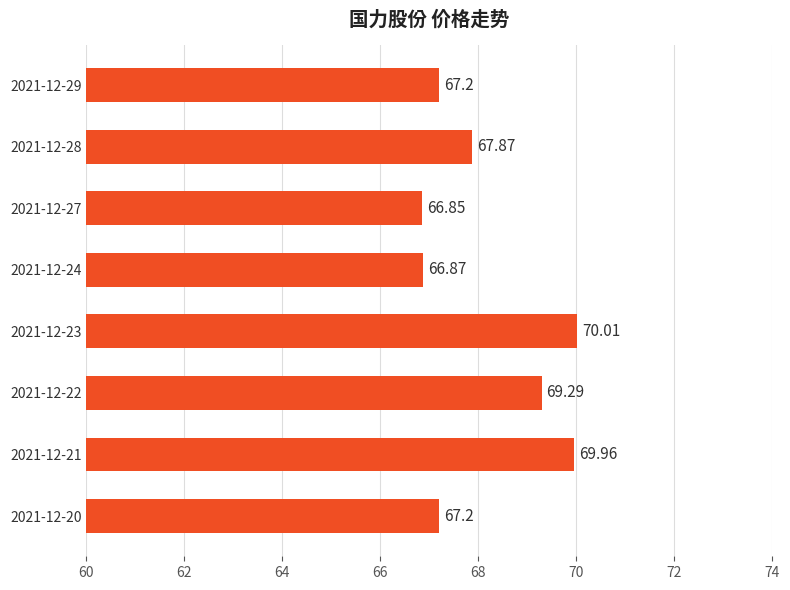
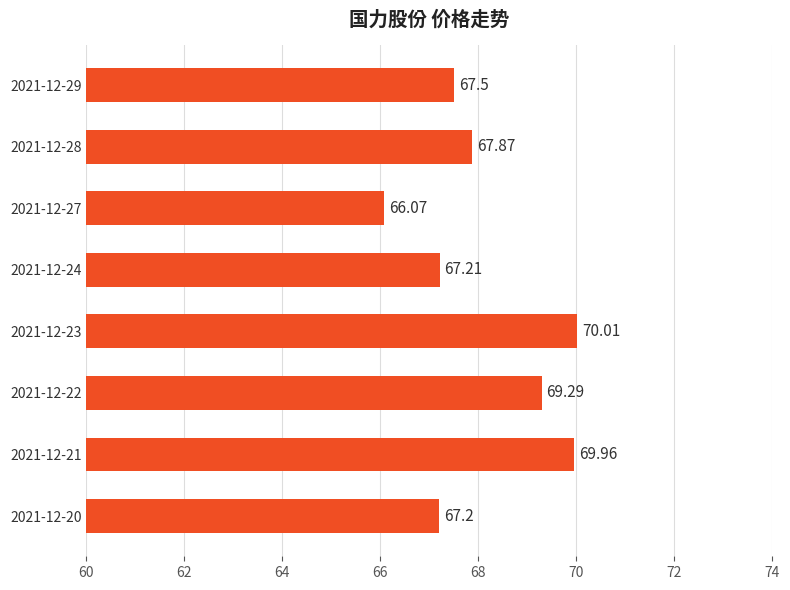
2021-12-29: 67.2 -> 67.5
2021-12-27: 66.85 -> 66.07
2021-12-24: 66.87 -> 67.21
